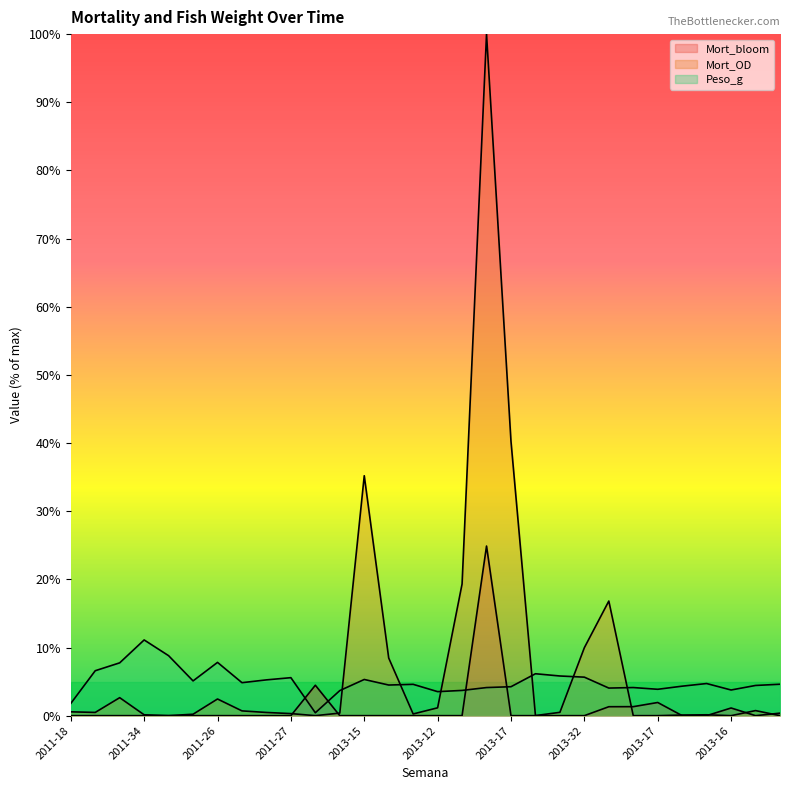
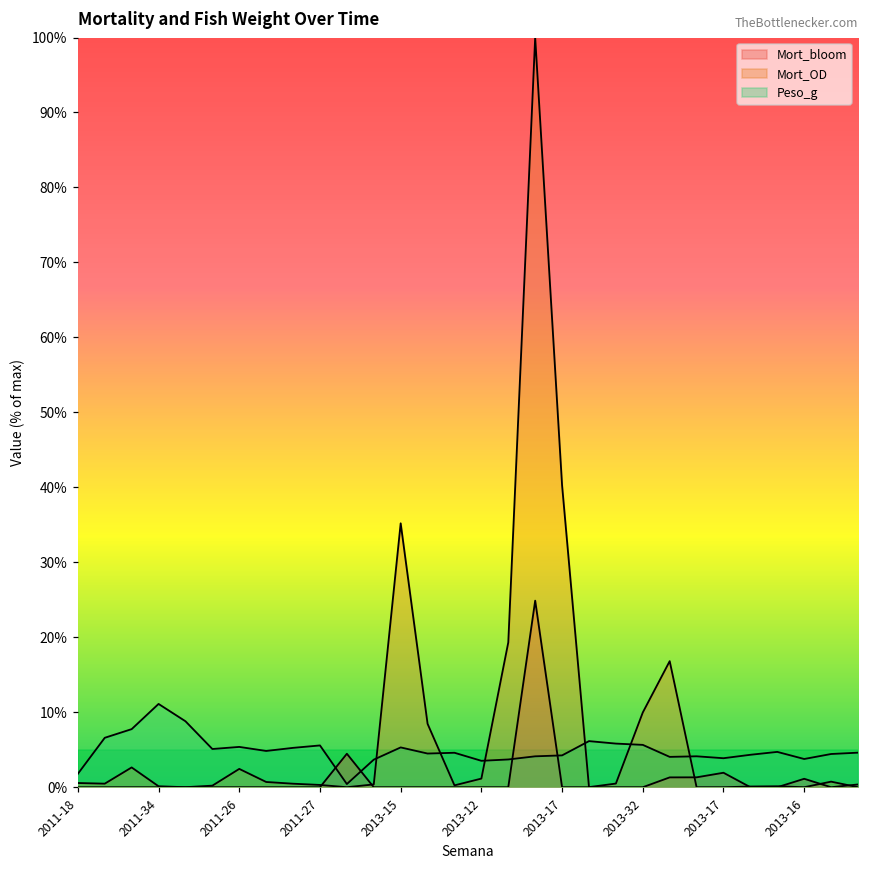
Peso_g, 2011-26: 8% -> 5%
